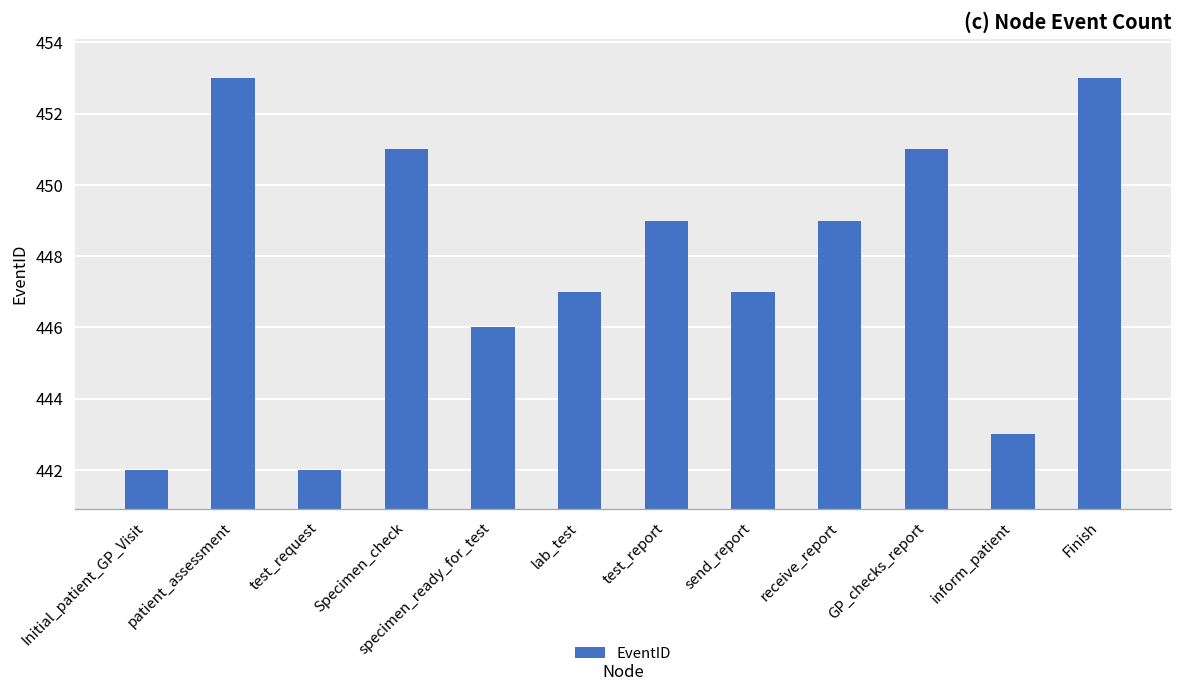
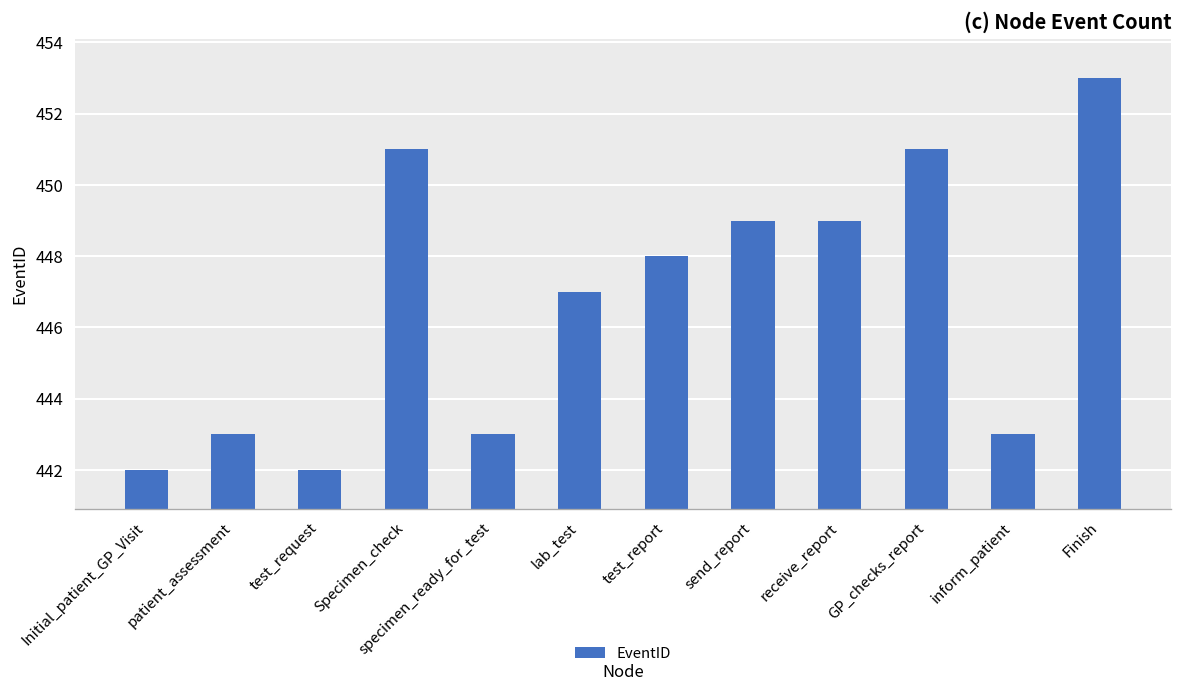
patient_assessment: 453 -> 443
specimen_ready_for_test: 446 -> 443
test_report: 449 -> 448
send_report: 447 -> 449
